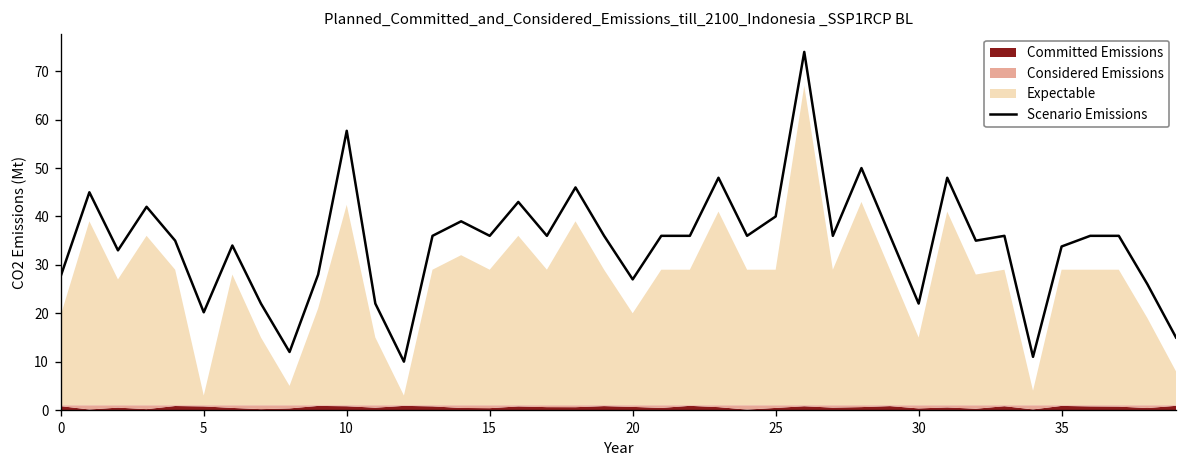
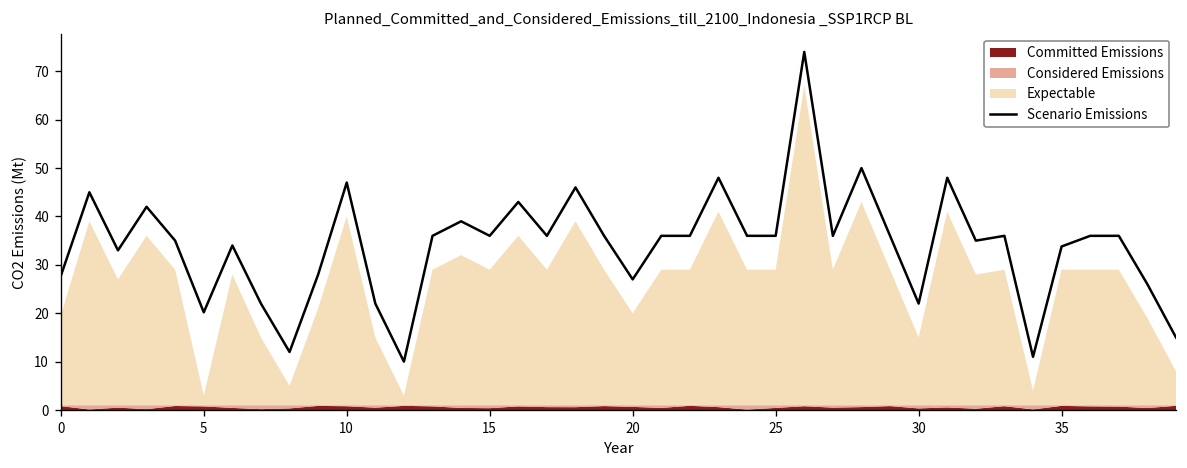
Scenario Emissions, 10: 58 -> 47
Expectable, 10: 41 -> 39
Scenario Emissions, 25: 40 -> 36
